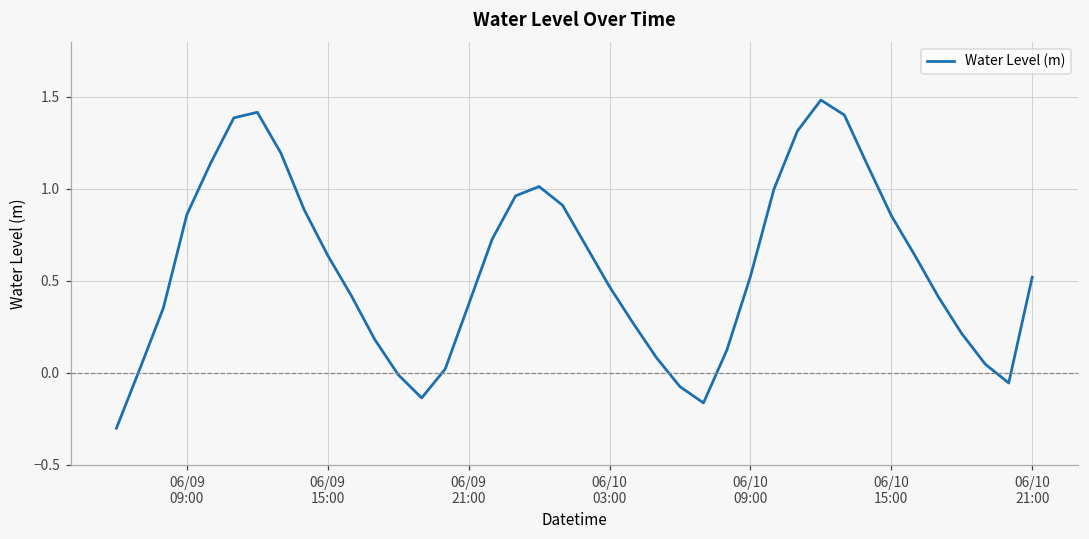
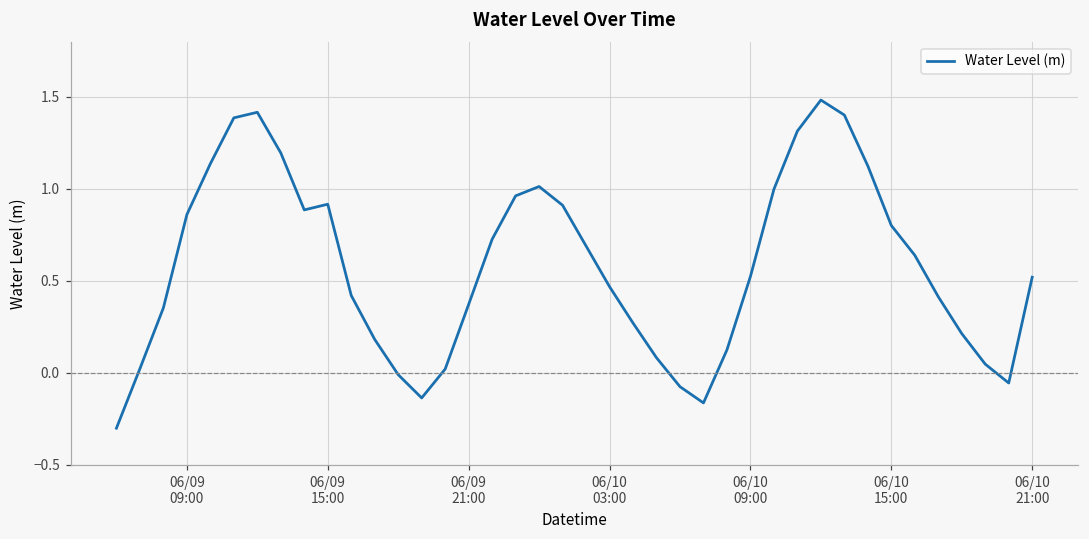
06/09 15:00: 0.64 -> 0.92
06/10 15:00: 0.86 -> 0.80
